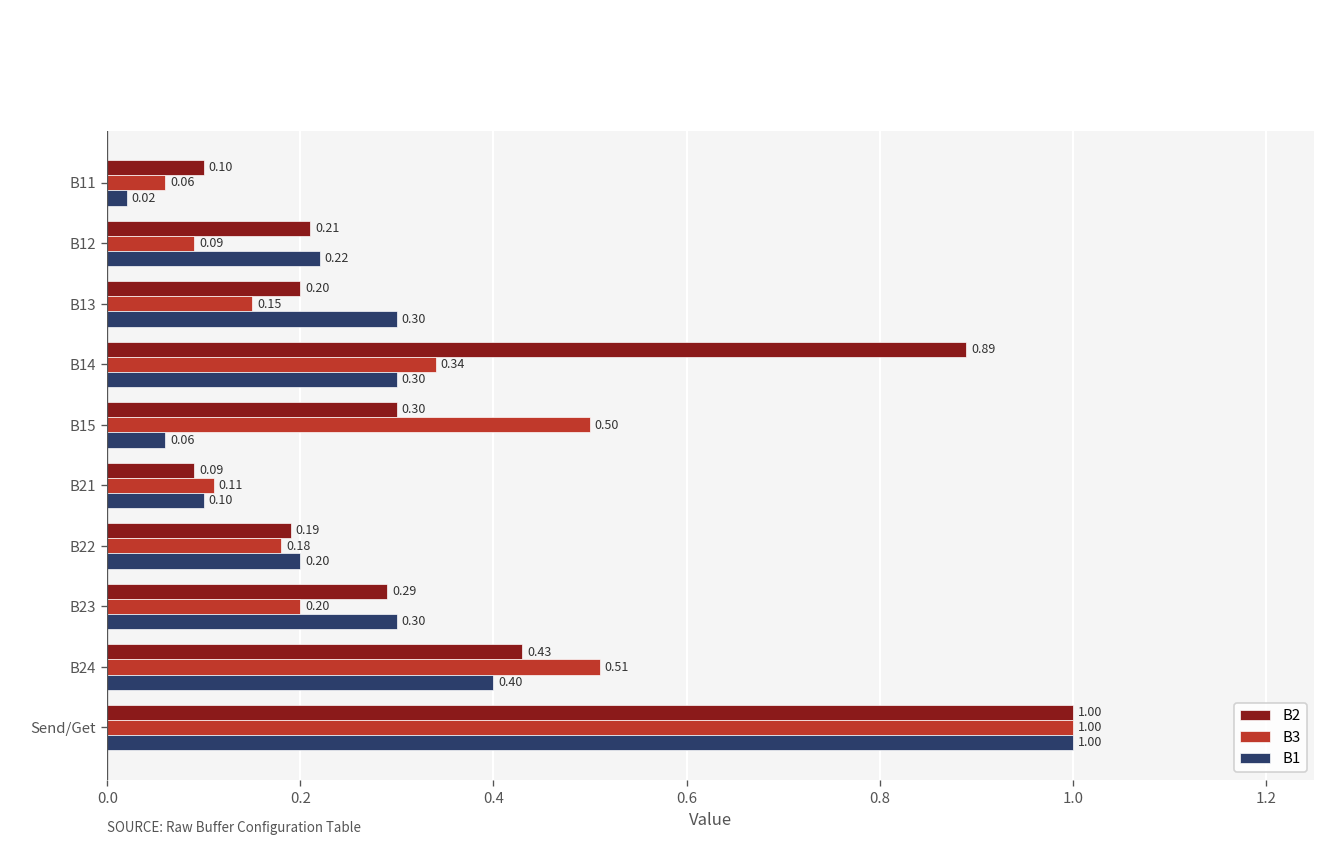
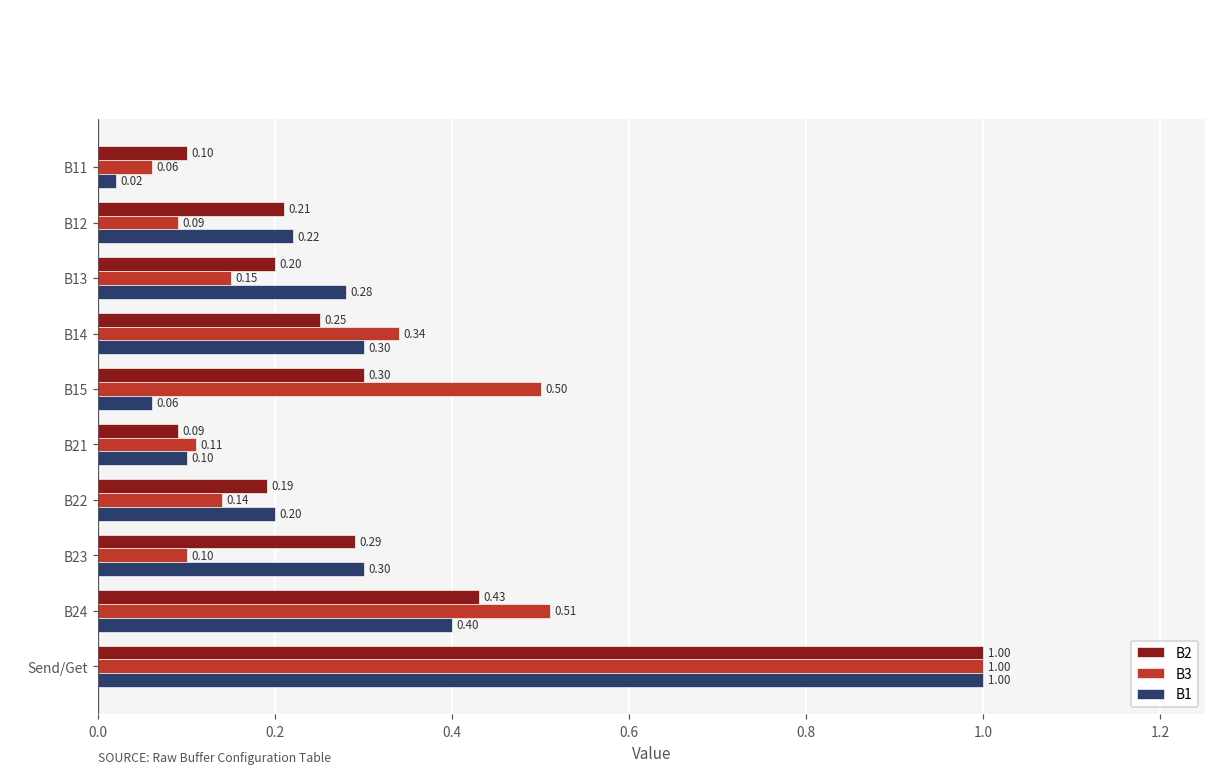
B1, B13: 0.30 -> 0.28
B2, B14: 0.89 -> 0.25
B3, B22: 0.18 -> 0.14
B3, B23: 0.20 -> 0.10
